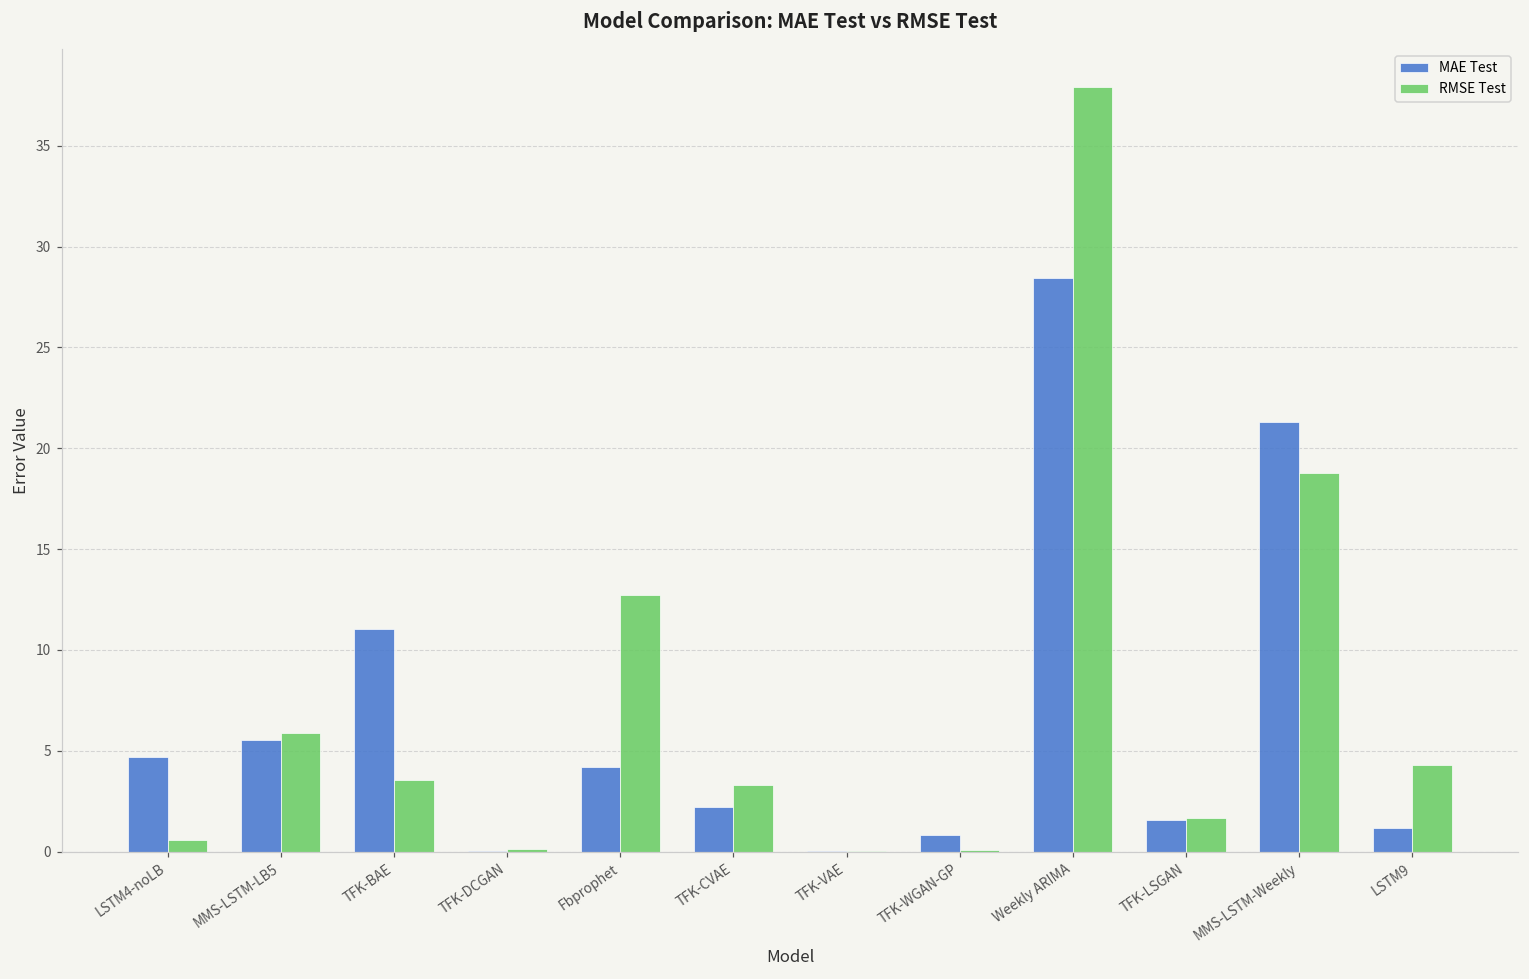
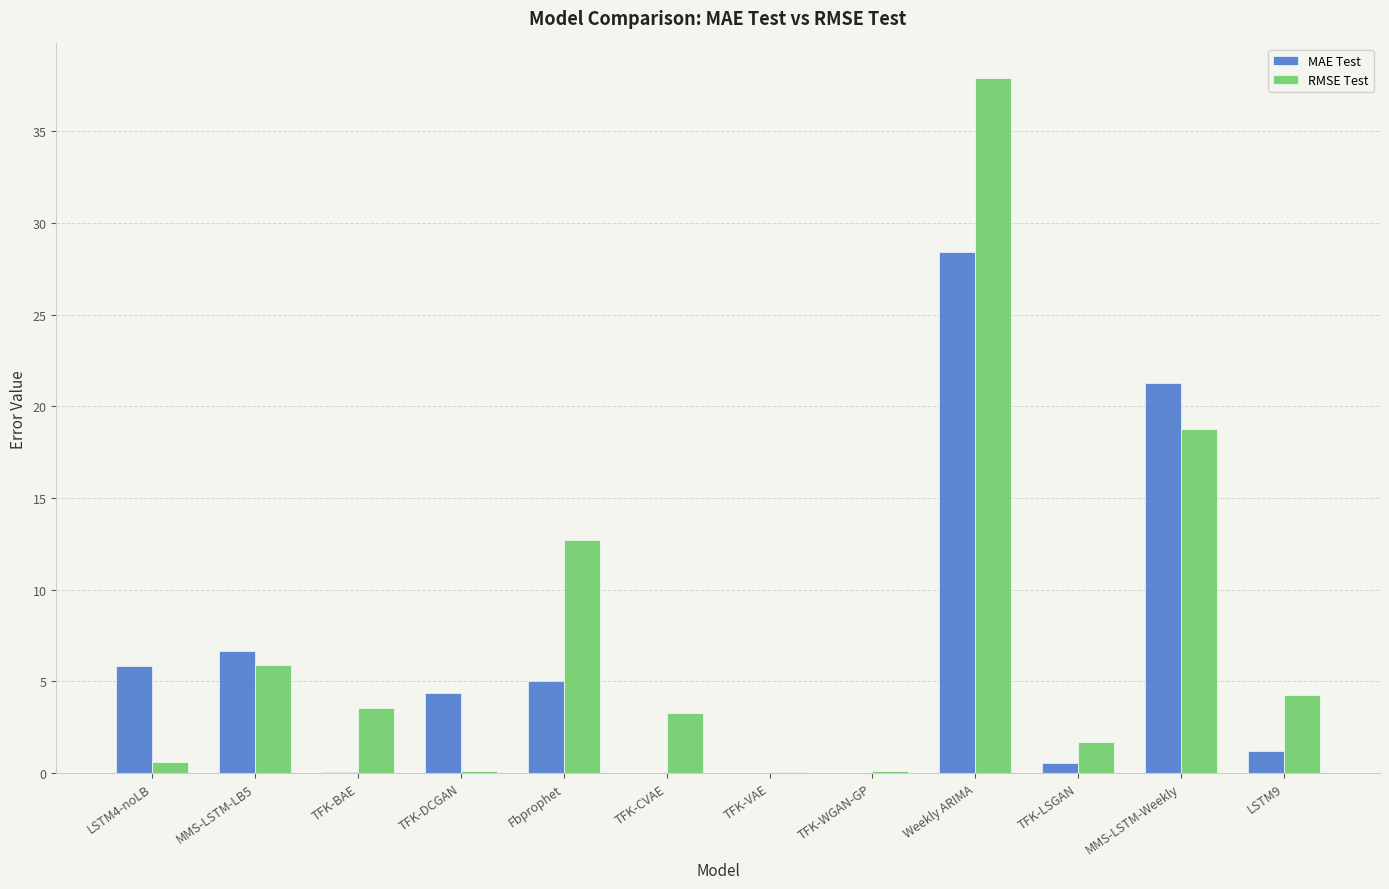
MAE Test, LSTM4-noLB: 4.7 -> 5.8
MAE Test, MMS-LSTM-LB5: 5.5 -> 6.7
MAE Test, TFK-BAE: 11.0 -> 0.1
MAE Test, TFK-DCGAN: 0.0 -> 4.4
MAE Test, Fbprophet: 4.2 -> 5.0
MAE Test, TFK-CVAE: 2.2 -> 0.0
MAE Test, TFK-WGAN-GP: 0.8 -> 0.0
MAE Test, TFK-LSGAN: 1.6 -> 0.5
